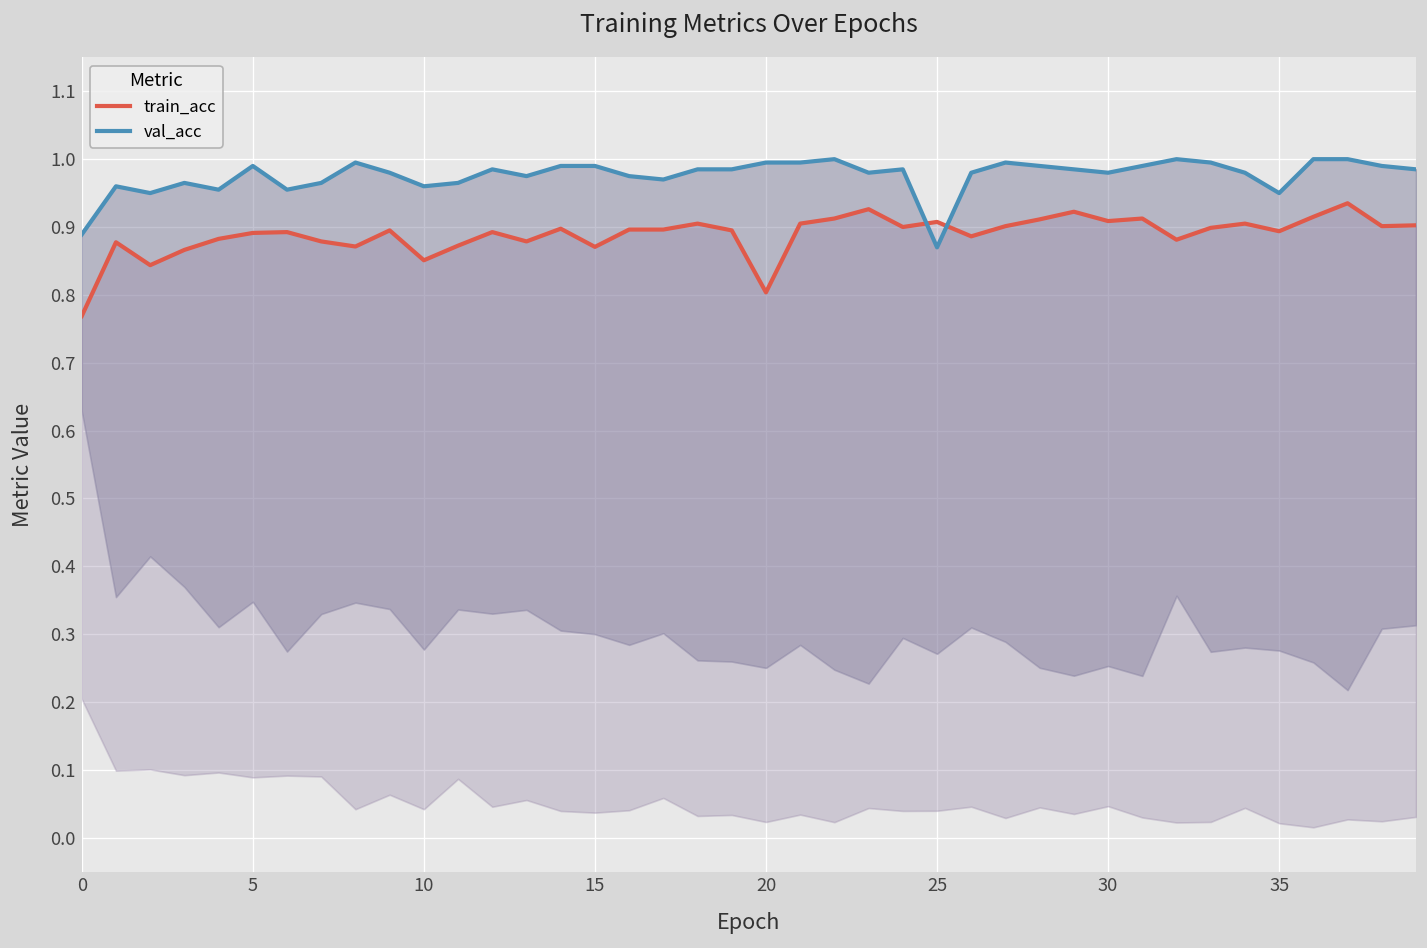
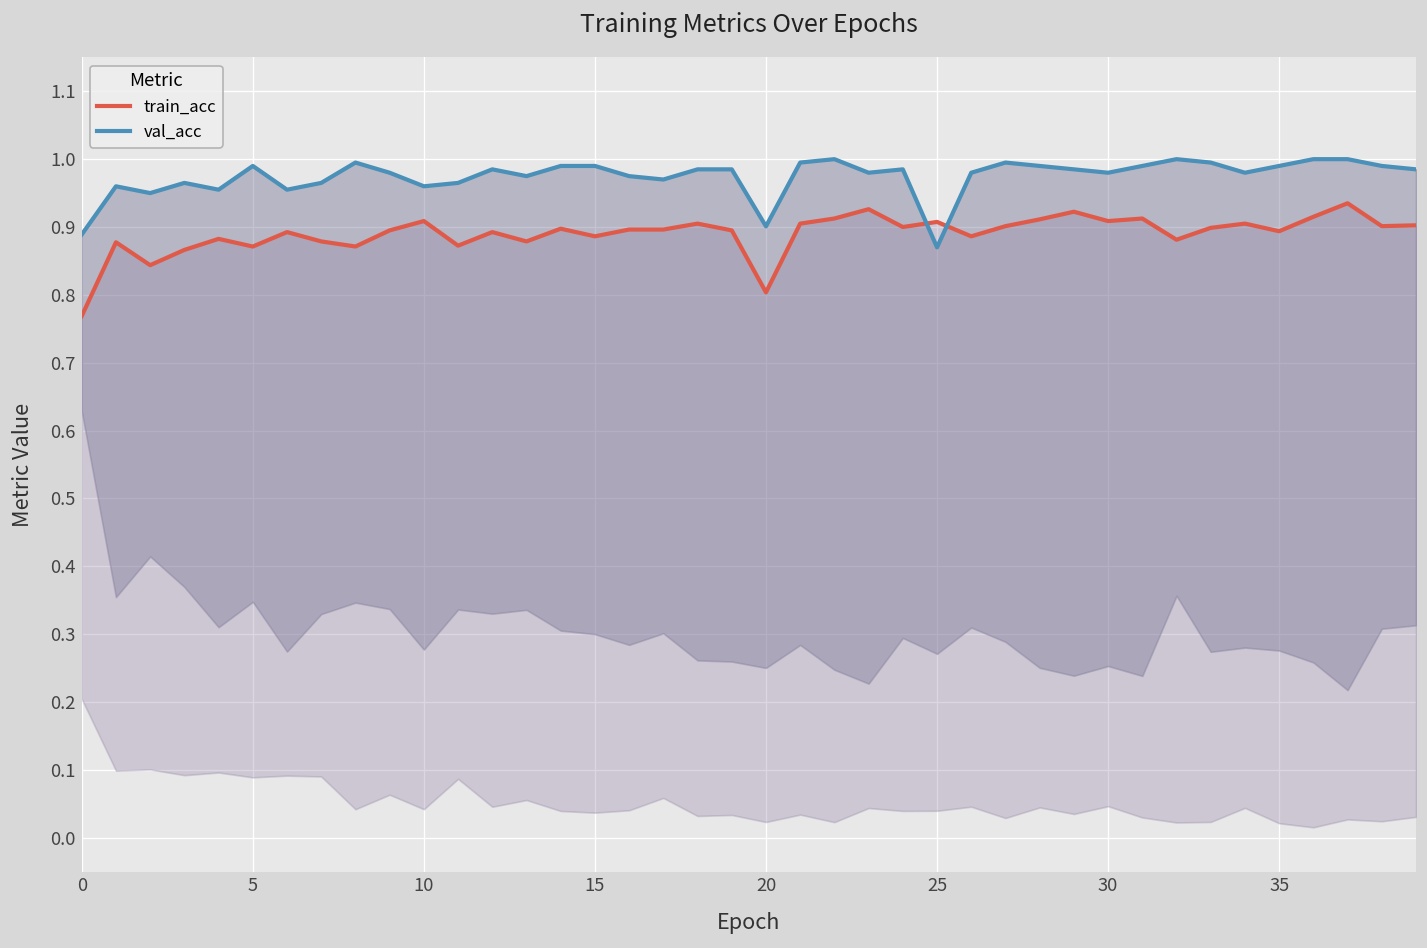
train_acc, 5: 0.89 -> 0.87
train_acc, 10: 0.85 -> 0.91
train_acc, 15: 0.87 -> 0.89
val_acc, 20: 1.00 -> 0.90
val_acc, 35: 0.95 -> 0.99
